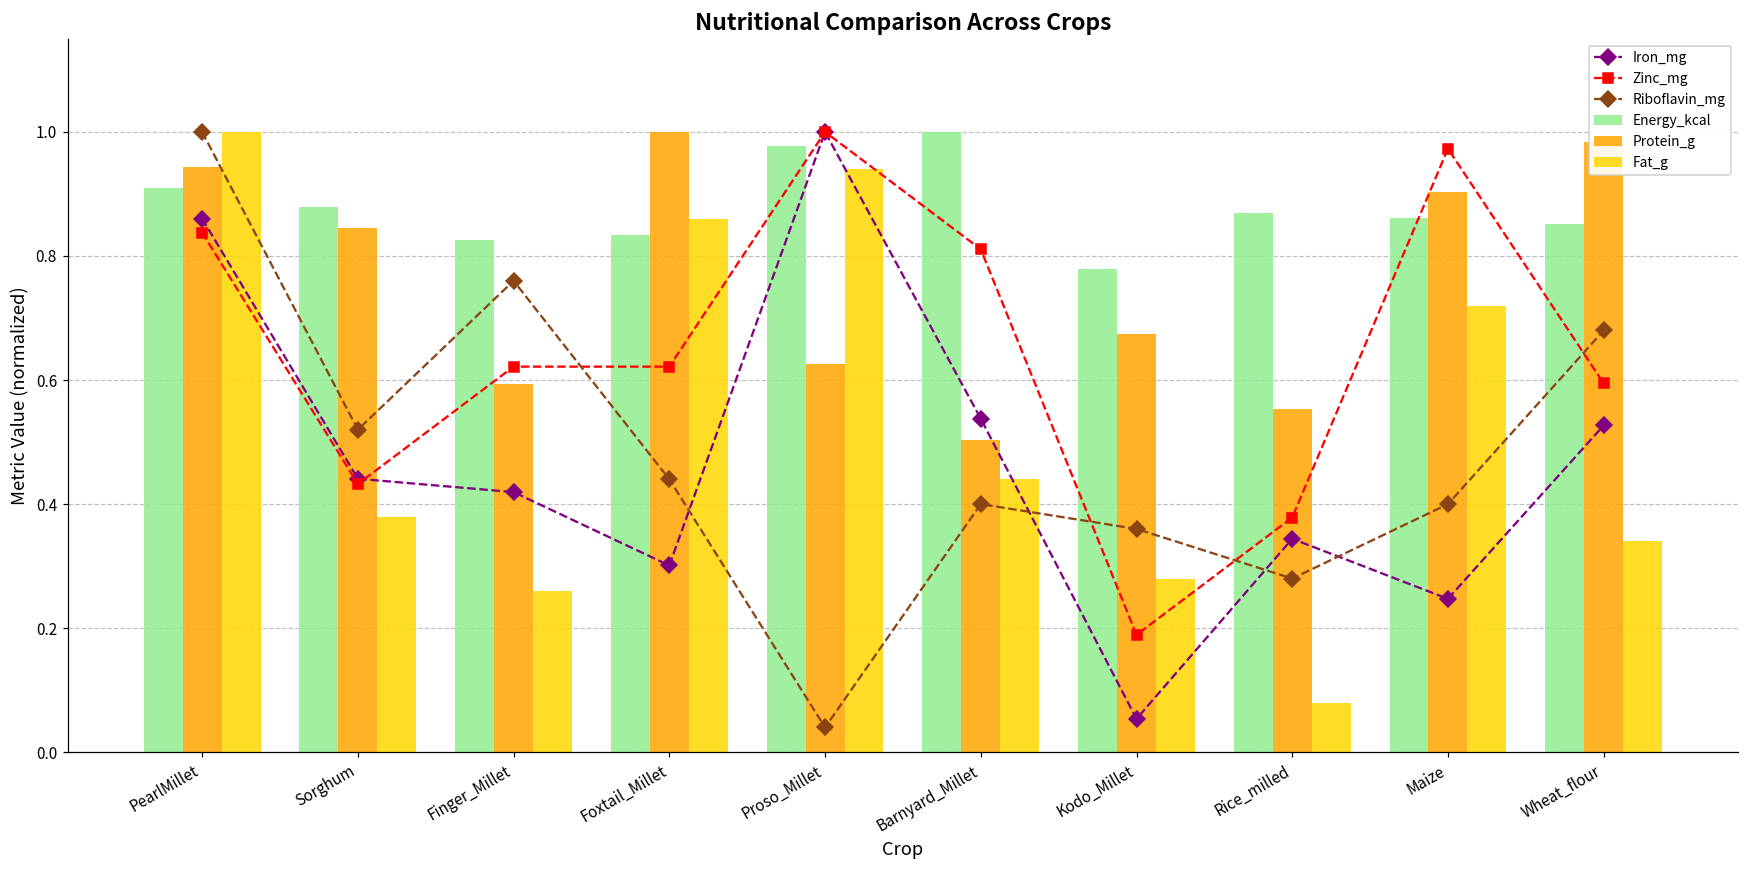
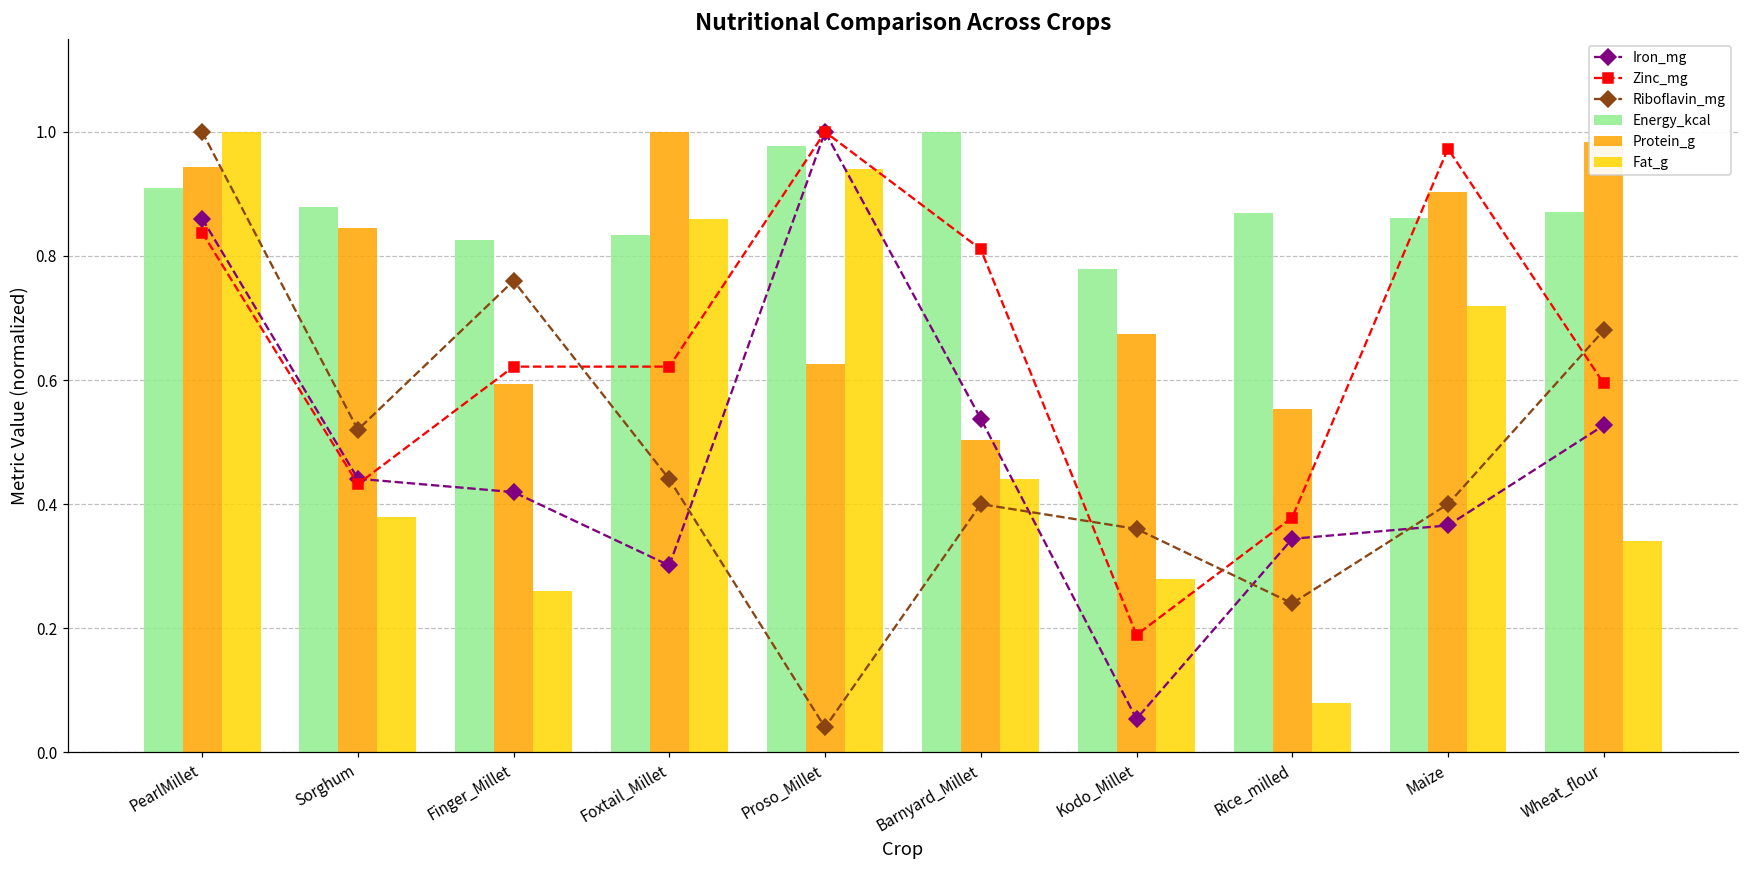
Riboflavin_mg, Rice_milled: 0.28 -> 0.24
Iron_mg, Maize: 0.25 -> 0.37
Energy_kcal, Wheat_flour: 0.85 -> 0.87
